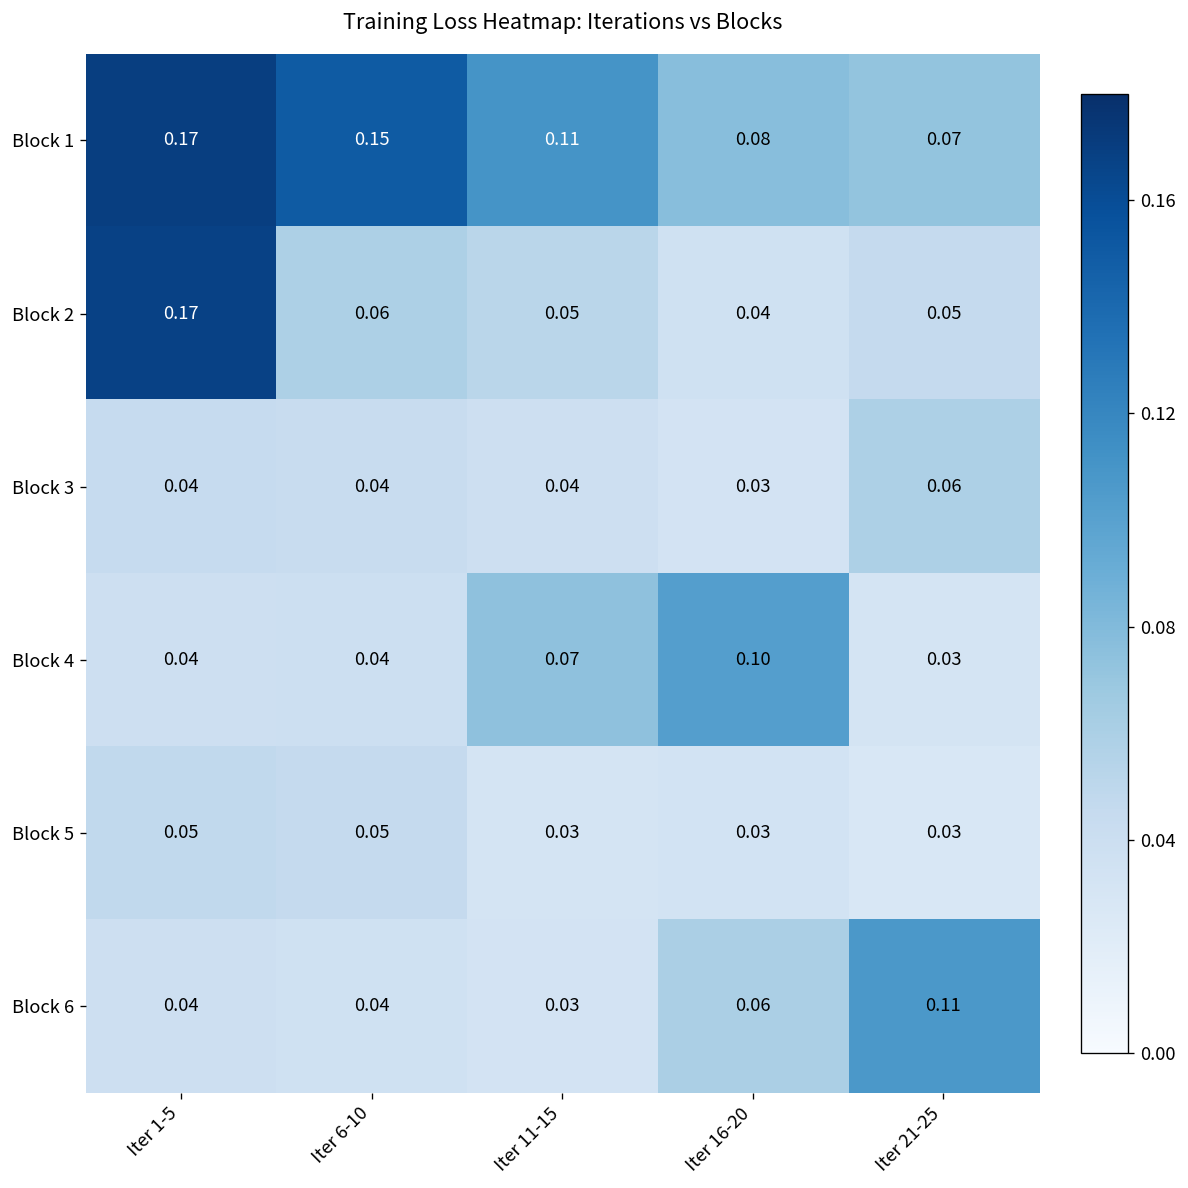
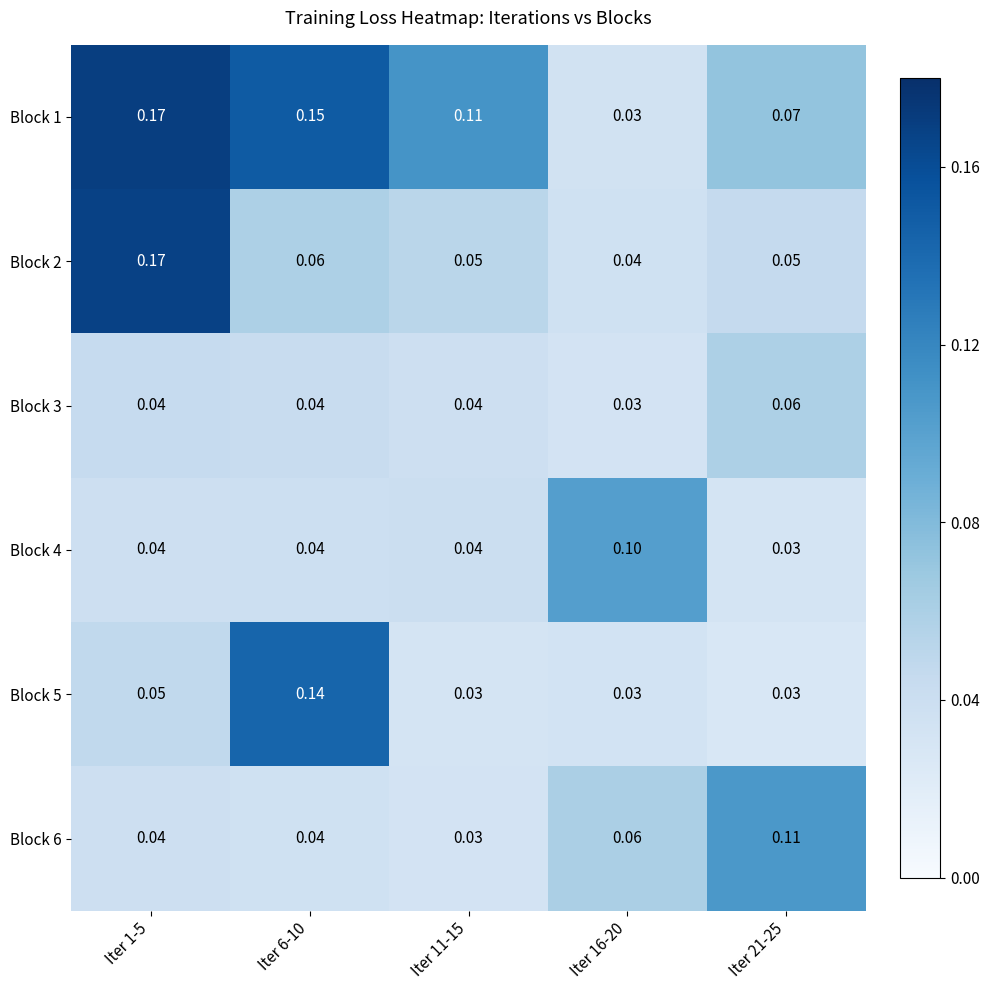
Block 1, Iter 16-20: 0.08 -> 0.03
Block 4, Iter 11-15: 0.07 -> 0.04
Block 5, Iter 6-10: 0.05 -> 0.14
